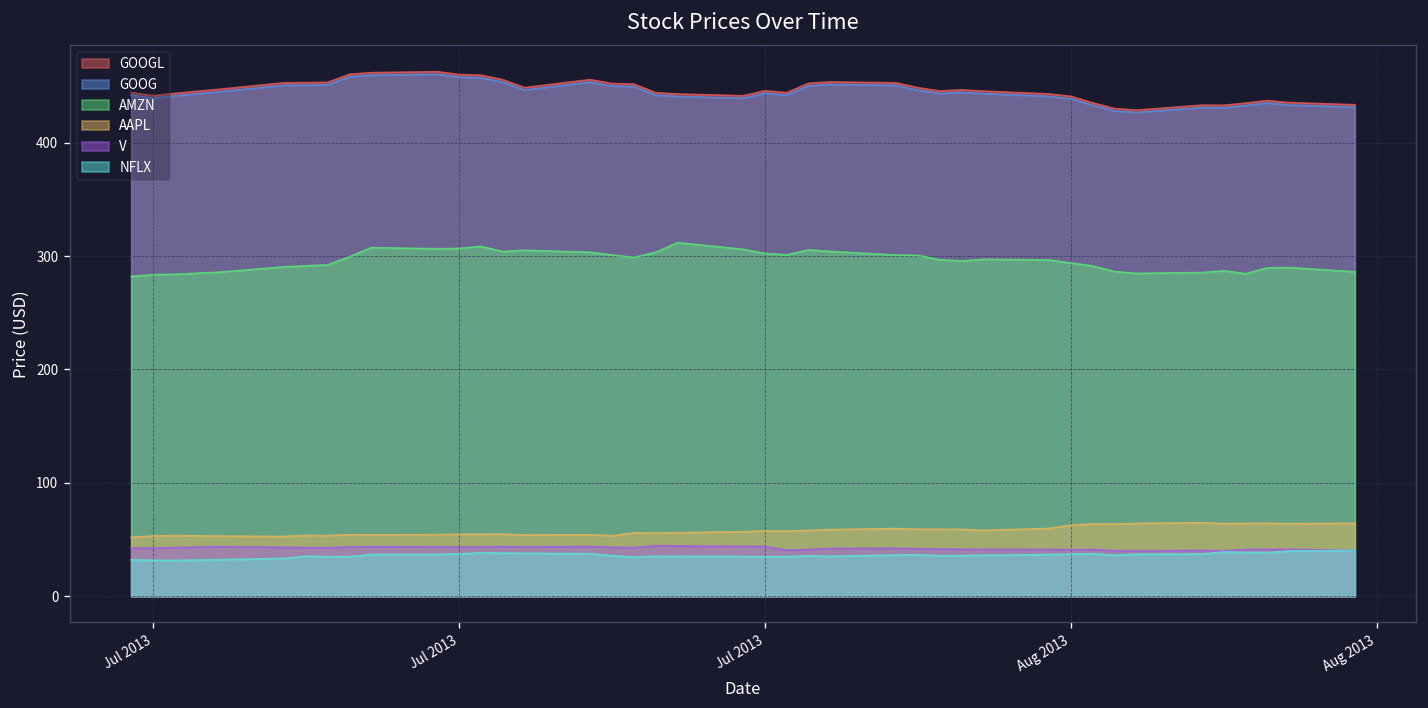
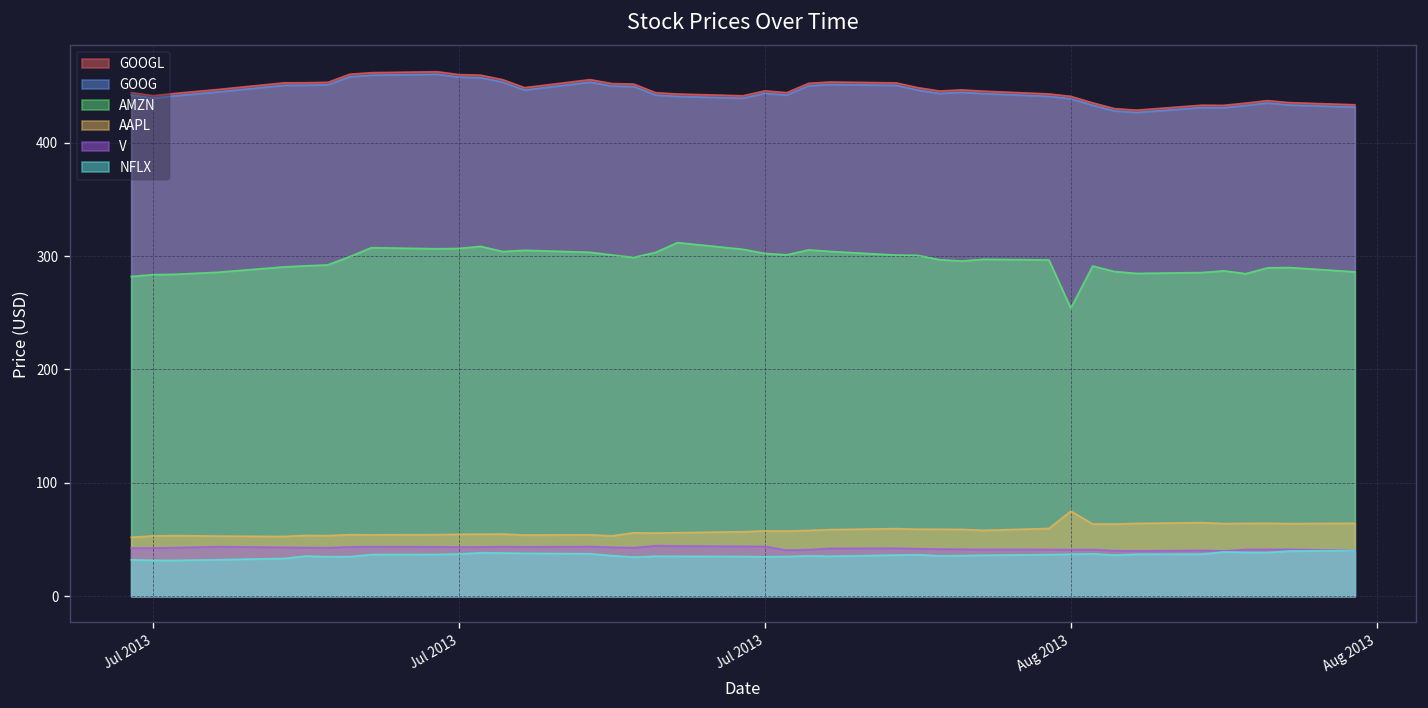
AMZN, Aug 2013: 290 -> 250
AAPL, Aug 2013: 60 -> 80
